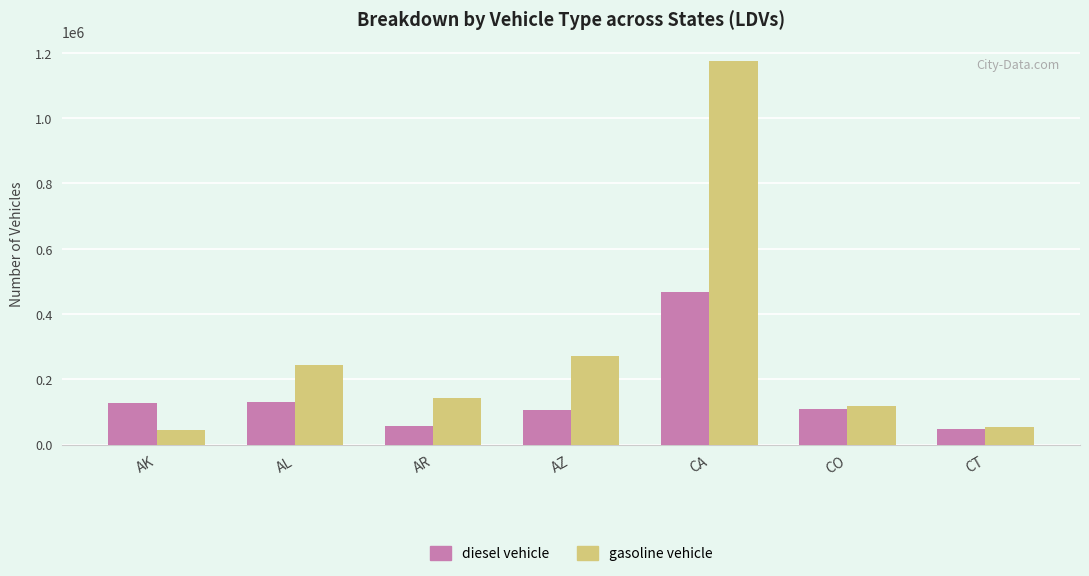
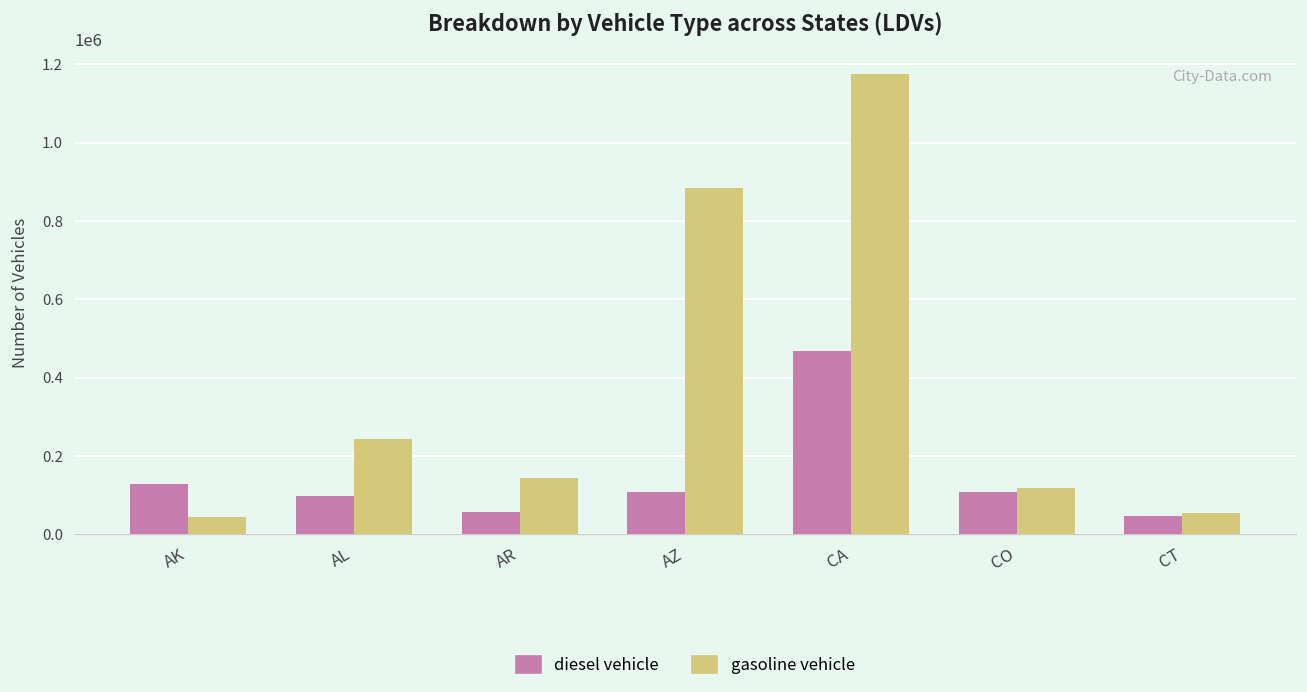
diesel vehicle, AL: 130000 -> 100000
gasoline vehicle, AZ: 270000 -> 880000
